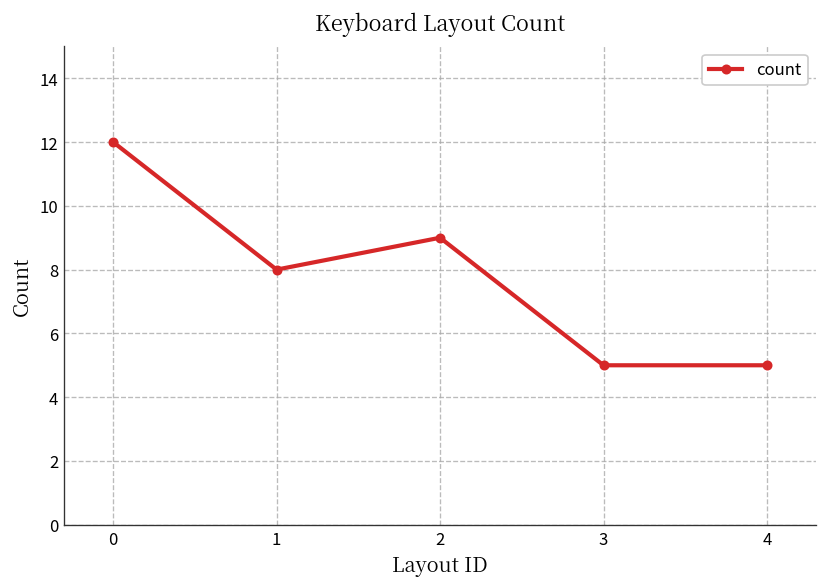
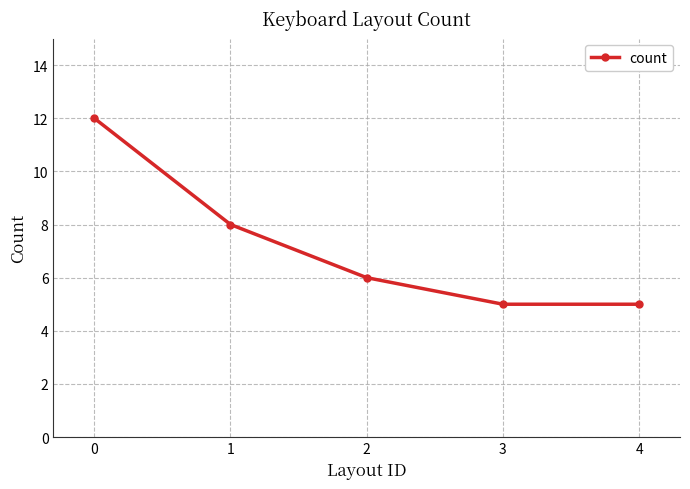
2: 9 -> 6
